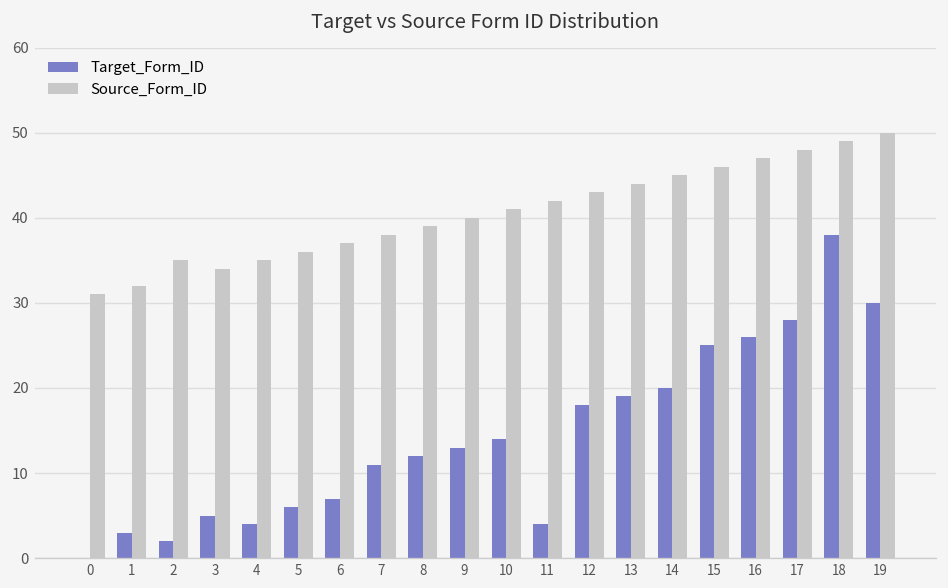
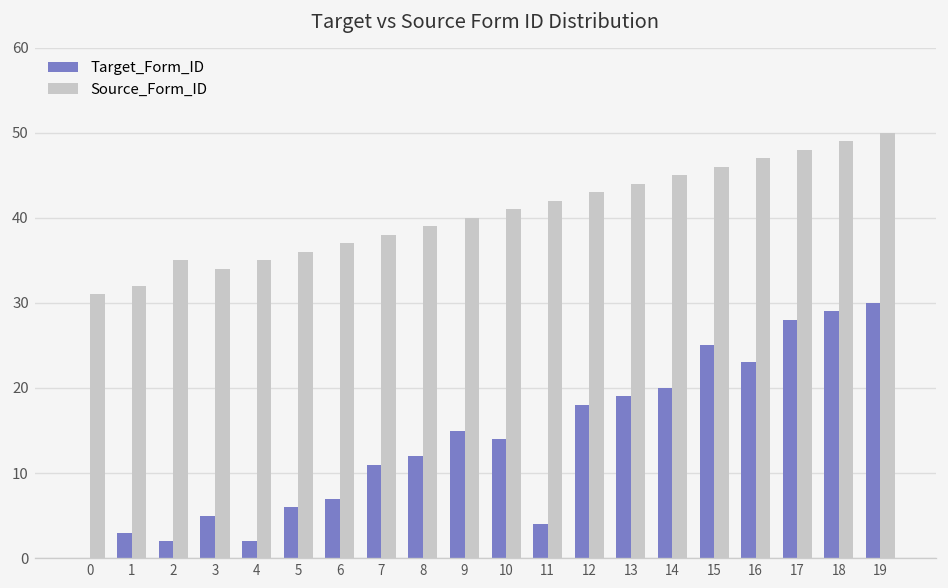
Target_Form_ID, 4: 4 -> 2
Target_Form_ID, 9: 13 -> 15
Target_Form_ID, 16: 26 -> 23
Target_Form_ID, 18: 38 -> 29
